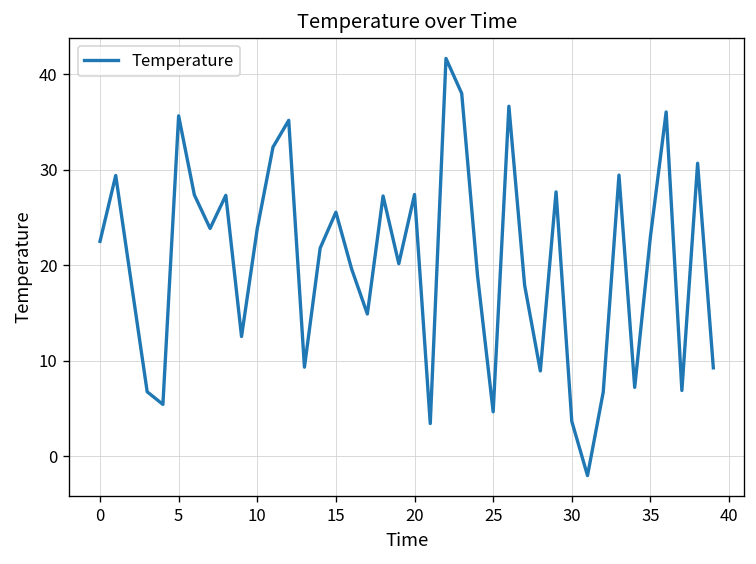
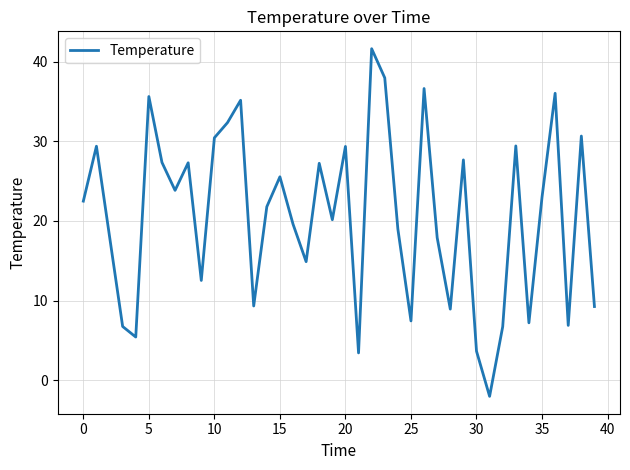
10: 24 -> 30
20: 27 -> 29
25: 5 -> 7
